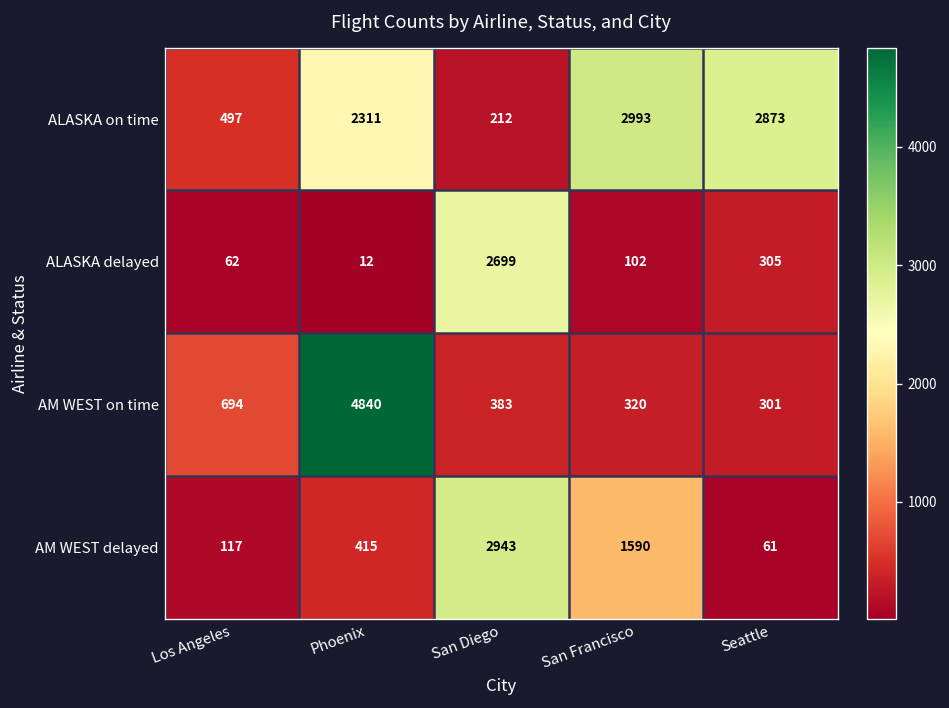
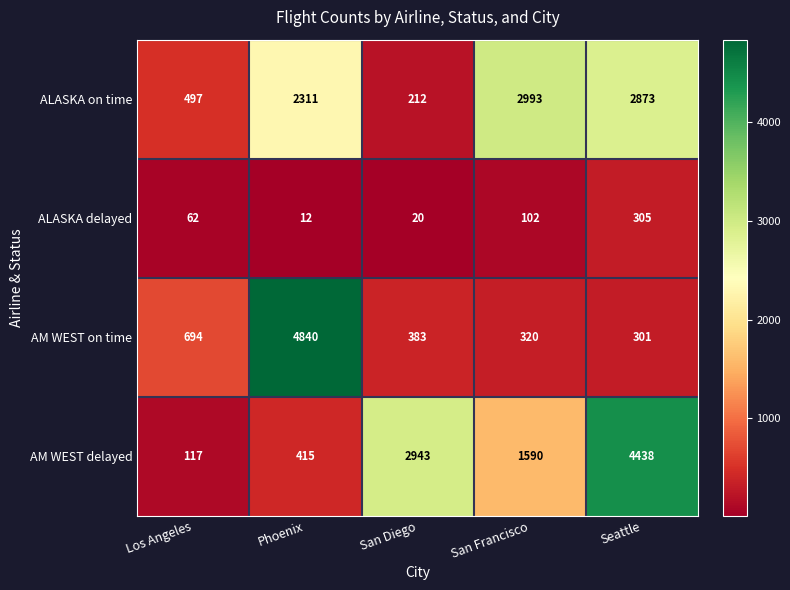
ALASKA delayed, San Diego: 2699 -> 20
AM WEST delayed, Seattle: 61 -> 4438
